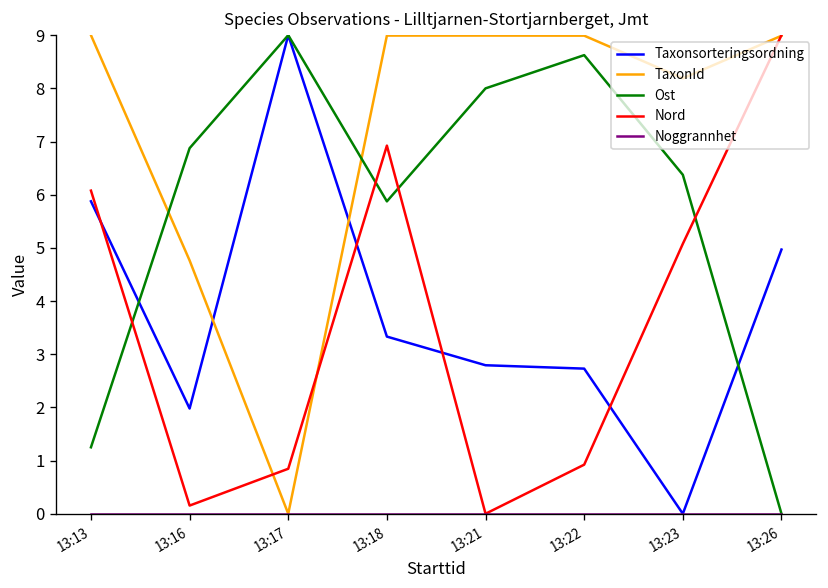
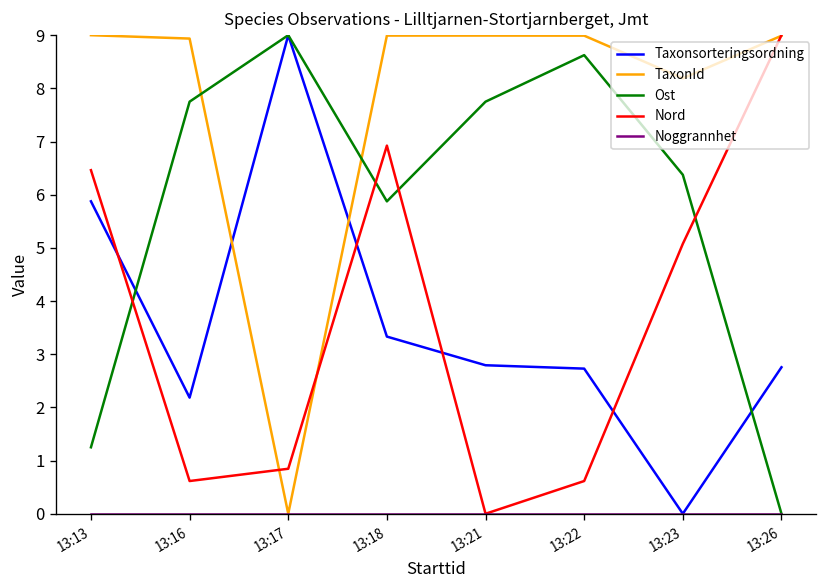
Nord, 13:13: 6.1 -> 6.5
Taxonsorteringsordning, 13:16: 2.0 -> 2.2
TaxonId, 13:16: 4.8 -> 8.9
Ost, 13:16: 6.9 -> 7.8
Nord, 13:16: 0.2 -> 0.6
Ost, 13:21: 8.0 -> 7.8
Nord, 13:22: 0.9 -> 0.6
Taxonsorteringsordning, 13:26: 5.0 -> 2.8
